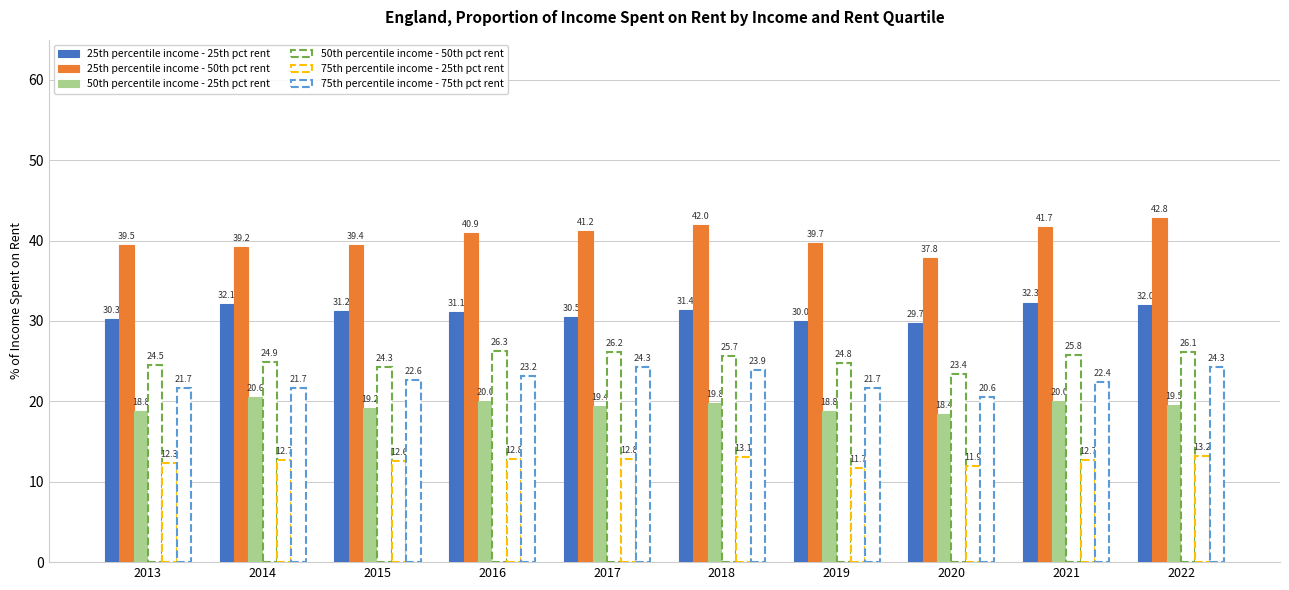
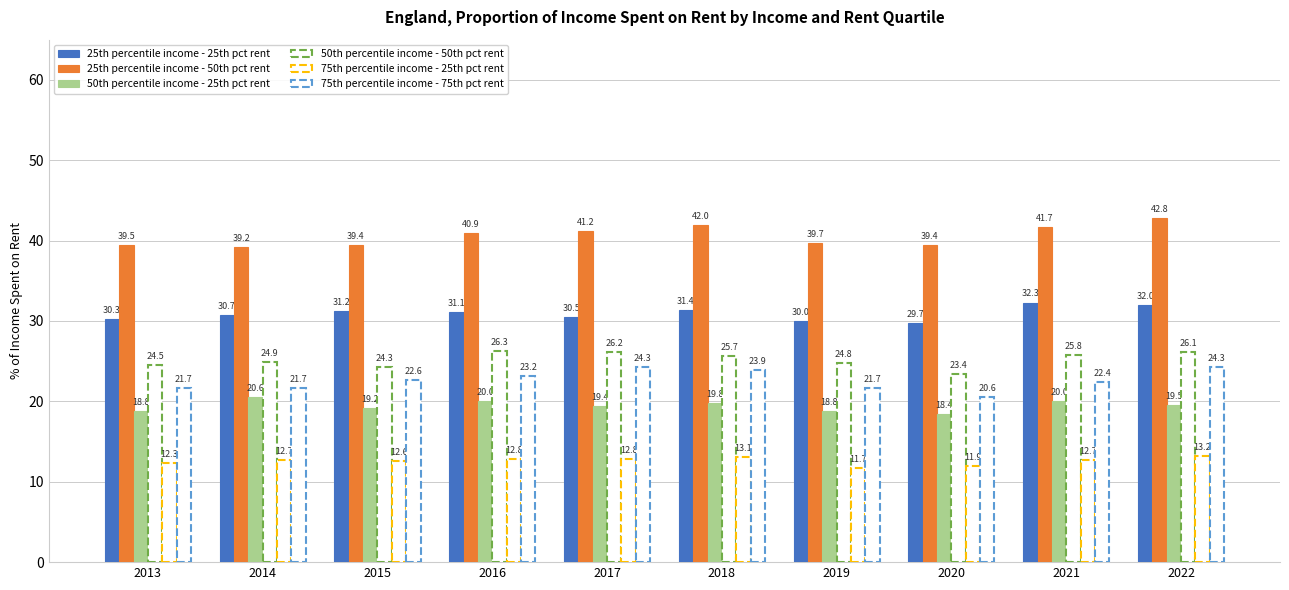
25th percentile income - 25th pct rent, 2014: 32.1 -> 30.7
25th percentile income - 50th pct rent, 2020: 37.8 -> 39.4
